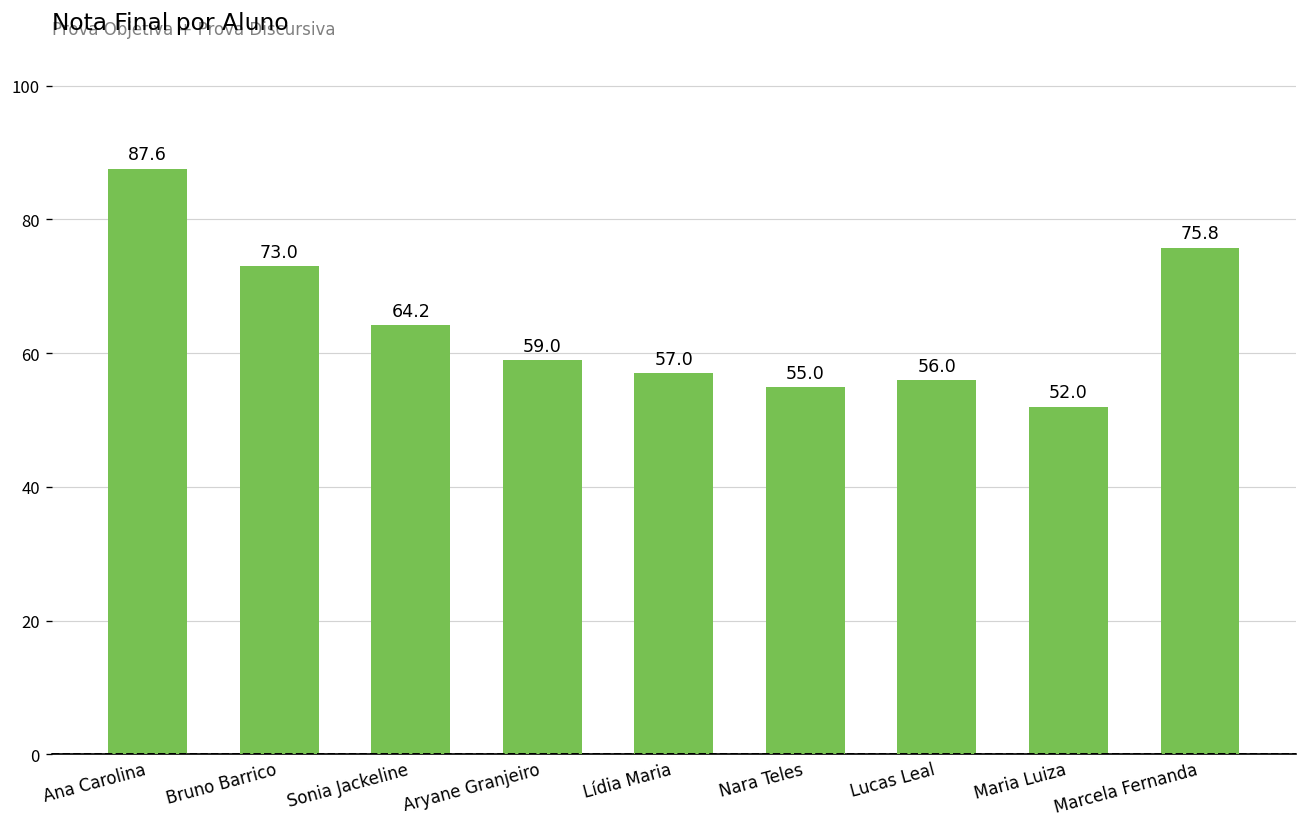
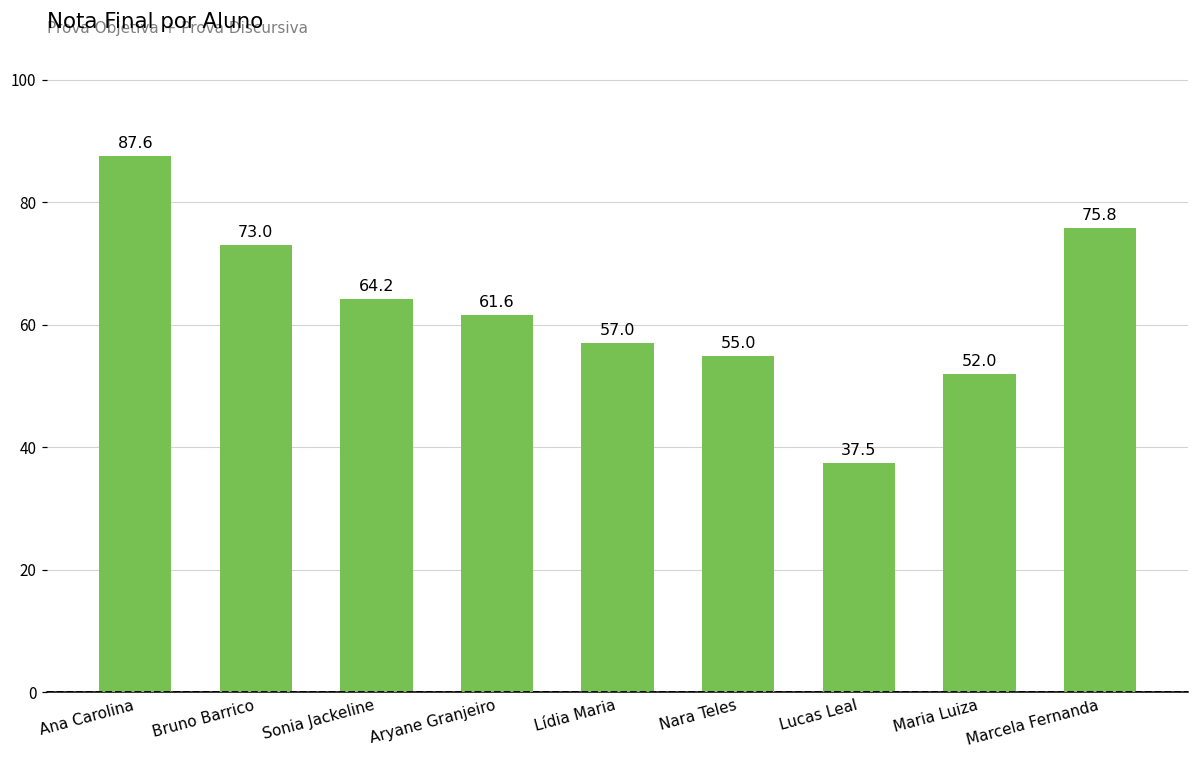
Aryane Granjeiro: 59.0 -> 61.6
Lucas Leal: 56.0 -> 37.5
